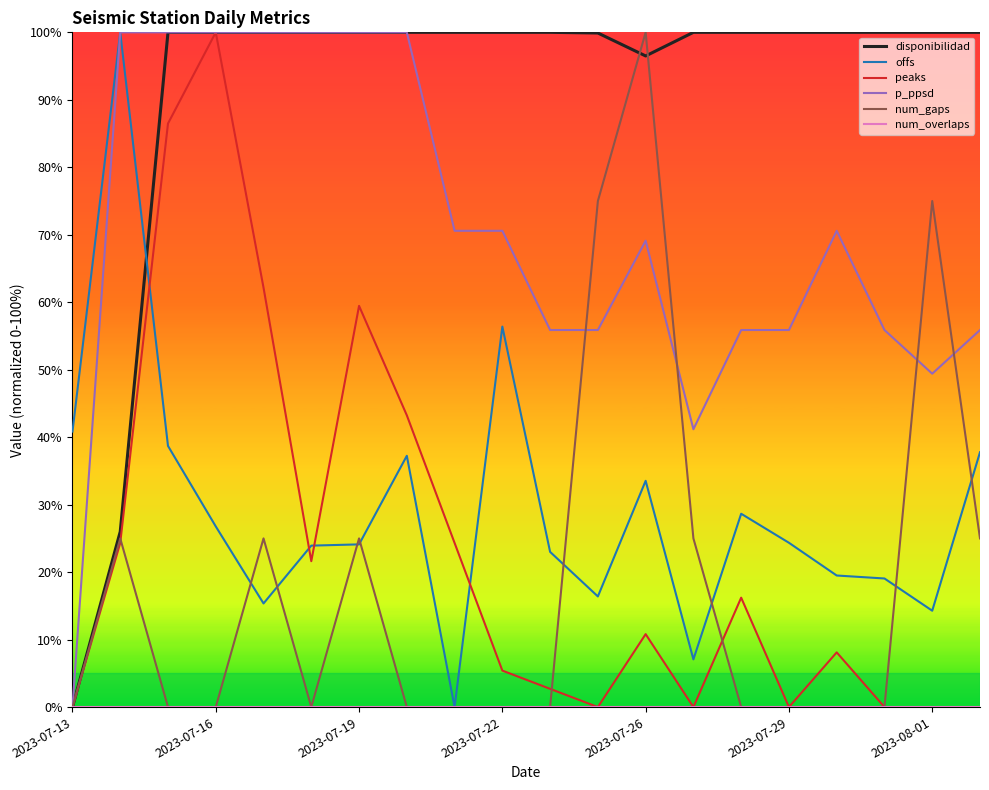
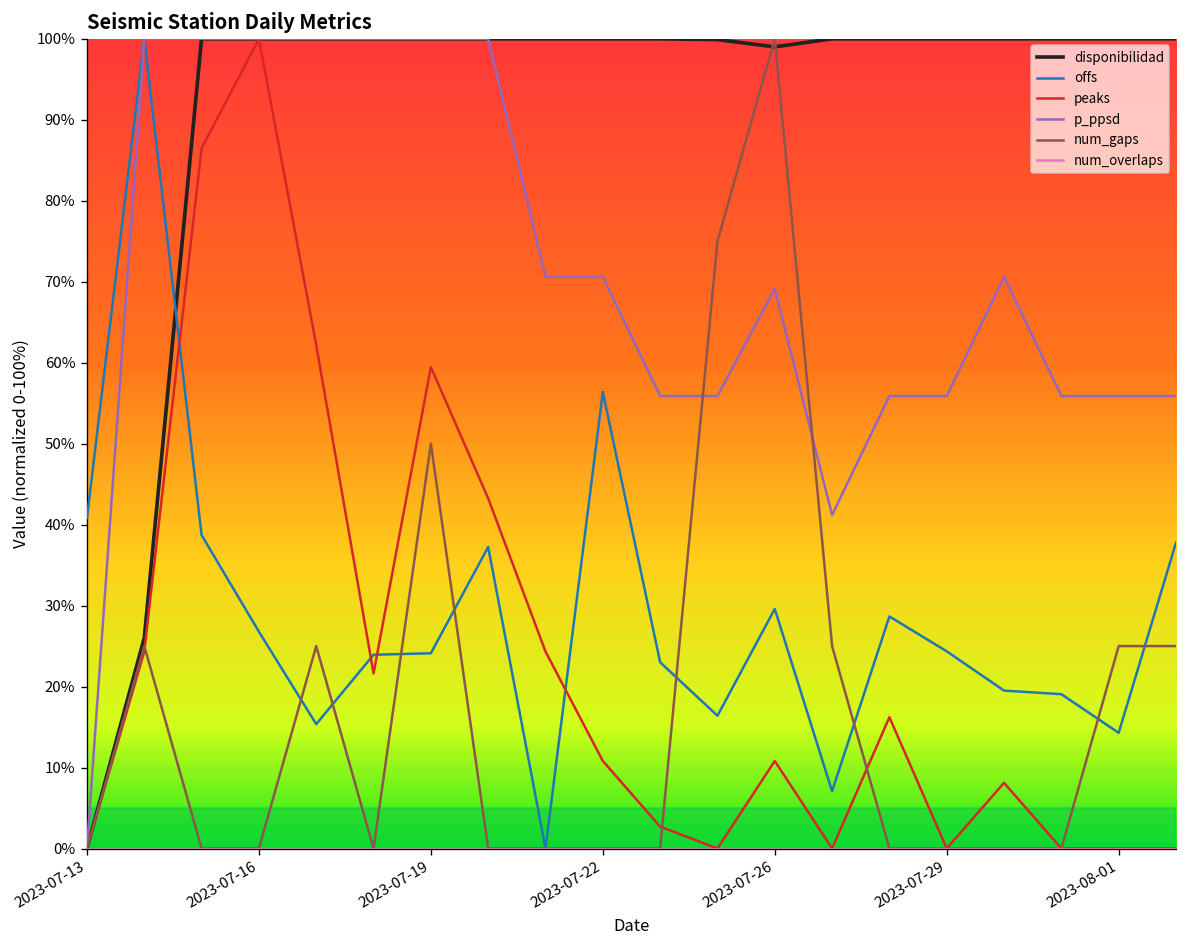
num_gaps, 2023-07-19: 25% -> 50%
peaks, 2023-07-22: 5% -> 11%
disponibilidad, 2023-07-26: 97% -> 99%
offs, 2023-07-26: 34% -> 30%
p_ppsd, 2023-08-01: 49% -> 56%
num_gaps, 2023-08-01: 75% -> 25%
